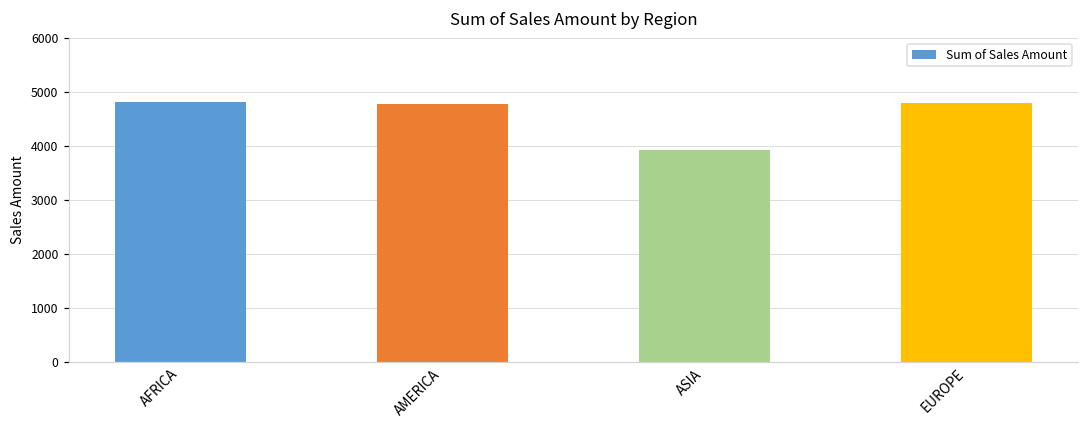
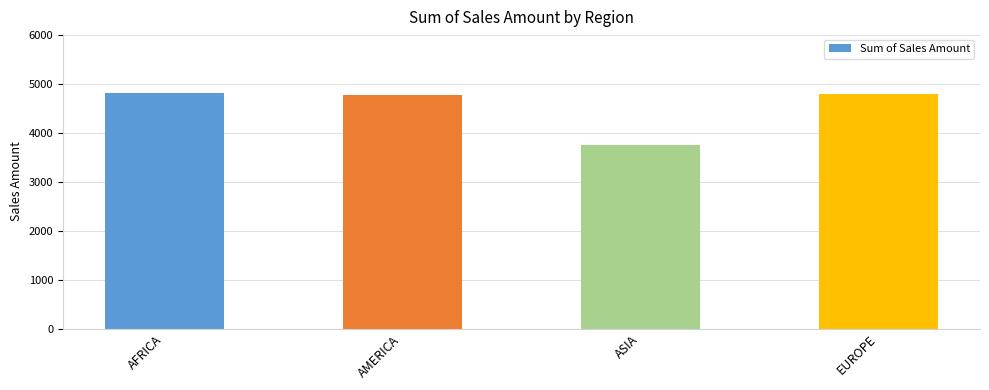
ASIA: 3900 -> 3700
